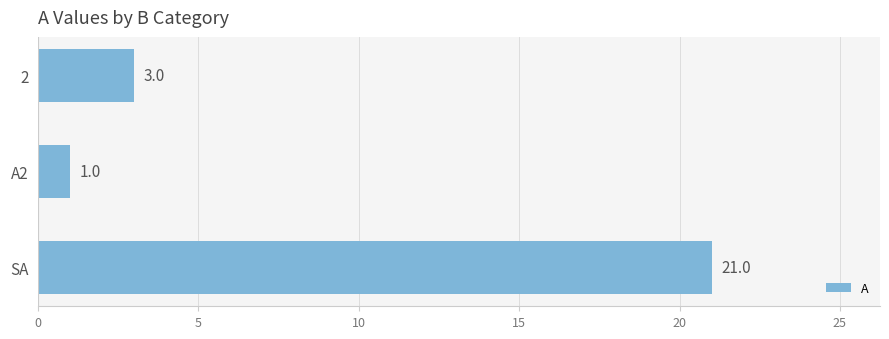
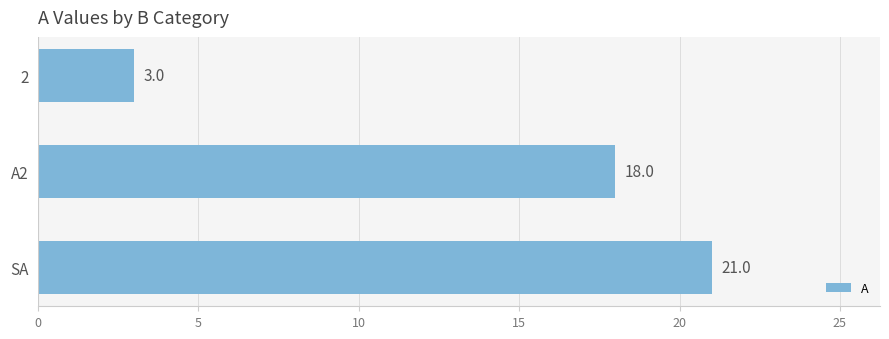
A2: 1.0 -> 18.0
